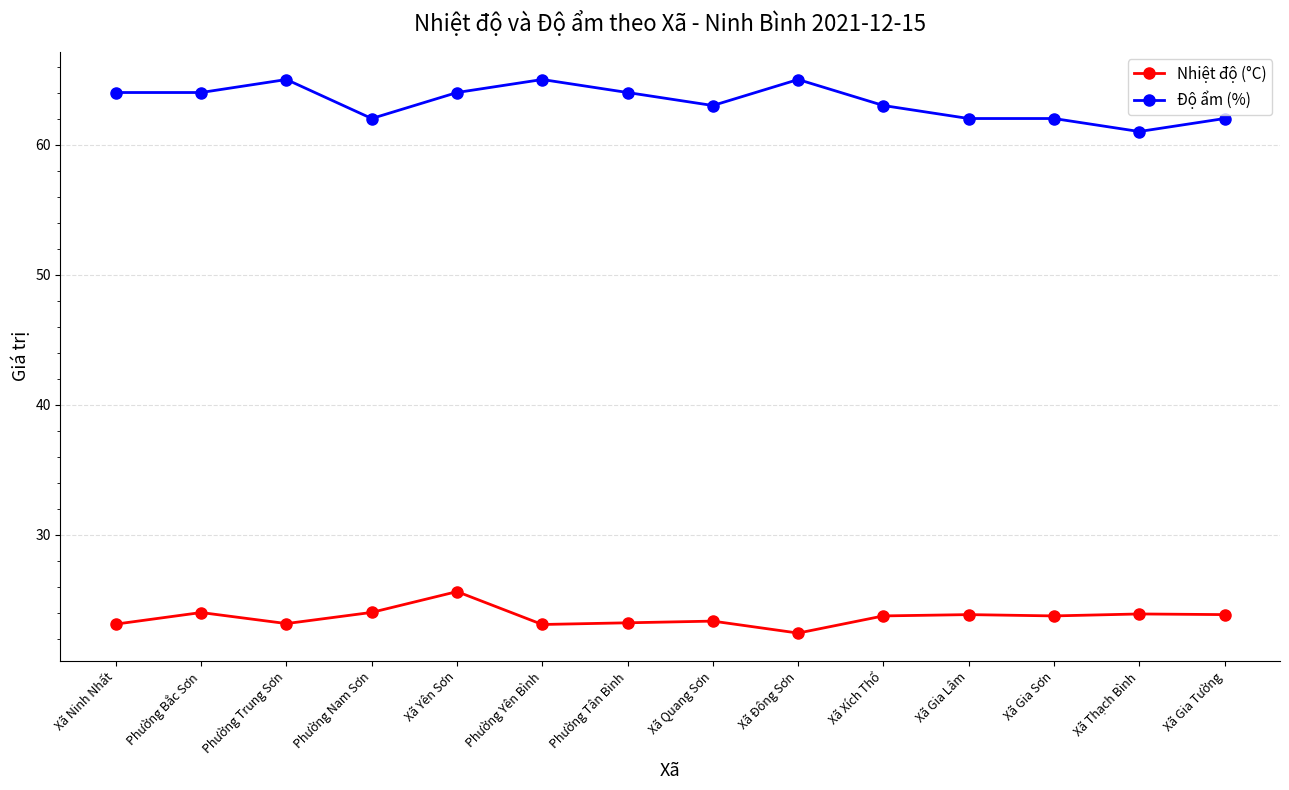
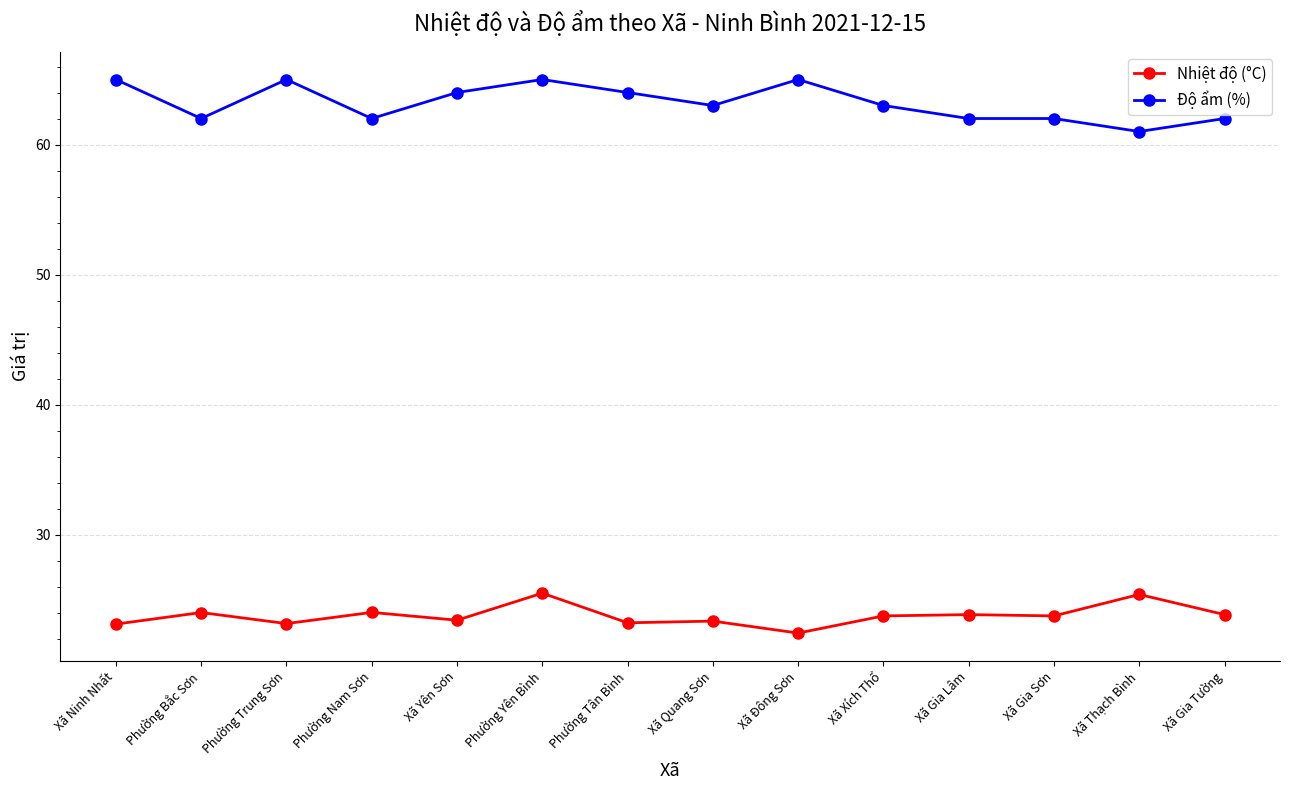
Độ ẩm (%), Xã Ninh Nhất: 64 -> 65
Độ ẩm (%), Phường Bắc Sơn: 64 -> 62
Nhiệt độ (°C), Xã Yên Sơn: 25.6 -> 23.4
Nhiệt độ (°C), Phường Yên Bình: 23.1 -> 25.5
Nhiệt độ (°C), Xã Thạch Bình: 23.9 -> 25.4
